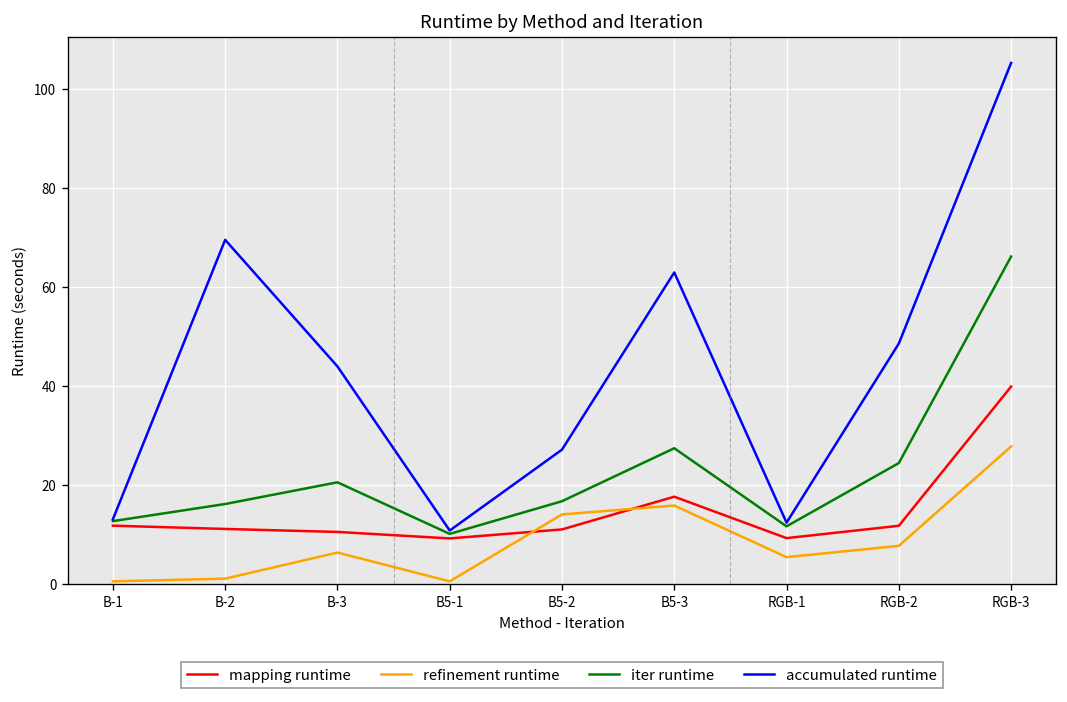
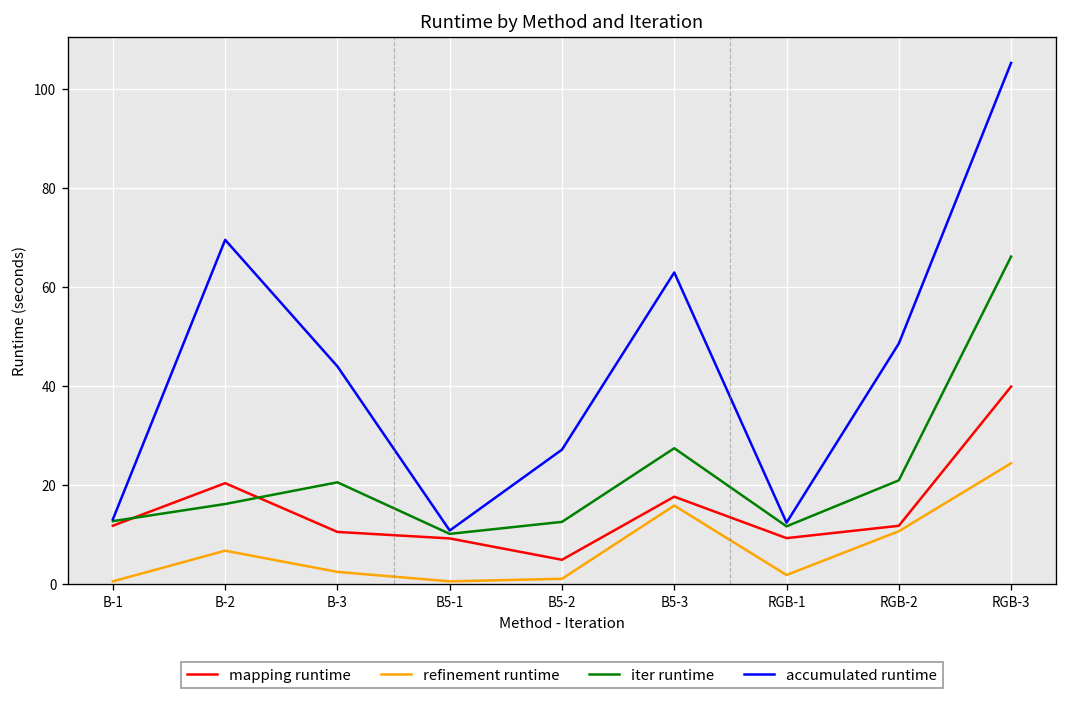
mapping runtime, B-2: 11 -> 20
refinement runtime, B-2: 1 -> 7
refinement runtime, B-3: 6 -> 2
mapping runtime, B5-2: 11 -> 5
refinement runtime, B5-2: 14 -> 1
iter runtime, B5-2: 17 -> 13
refinement runtime, RGB-1: 5 -> 2
refinement runtime, RGB-2: 8 -> 11
iter runtime, RGB-2: 24 -> 21
refinement runtime, RGB-3: 28 -> 24
